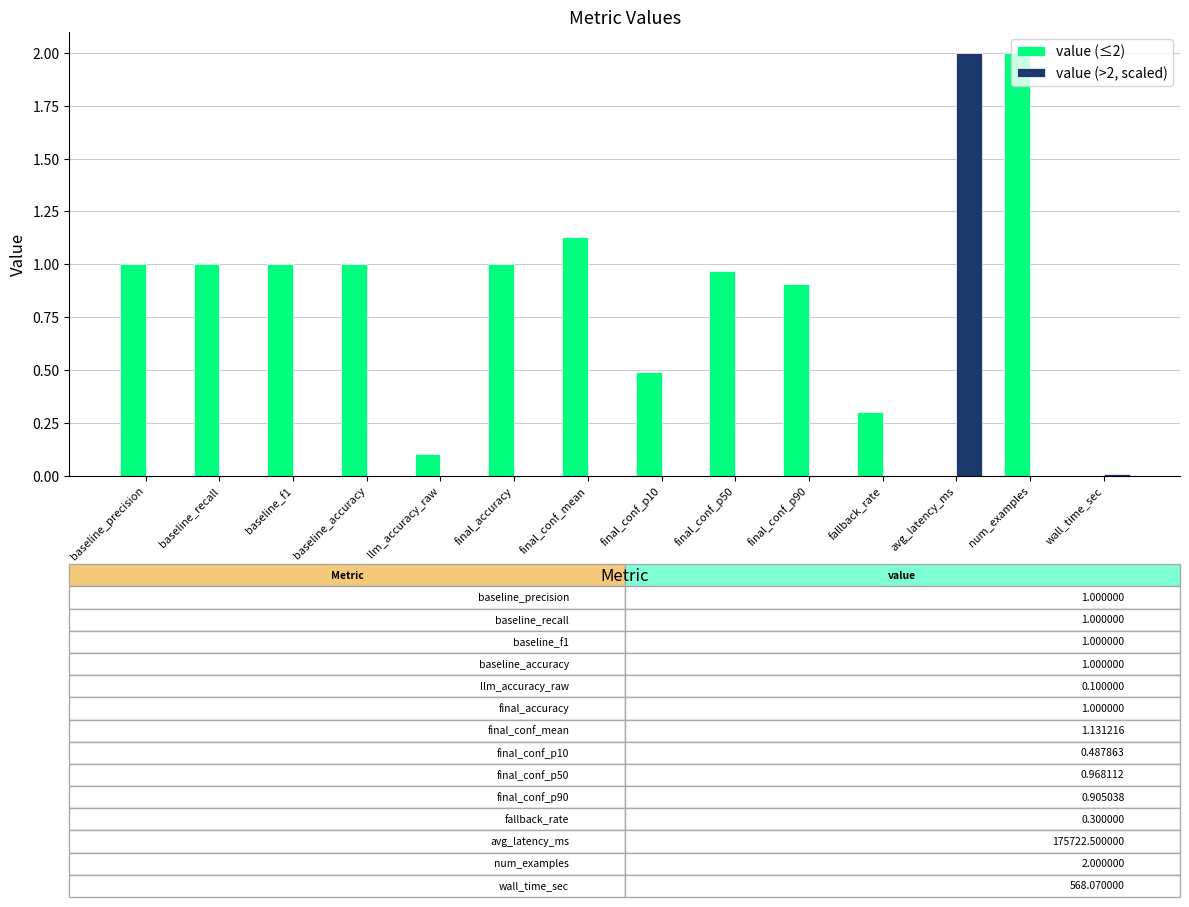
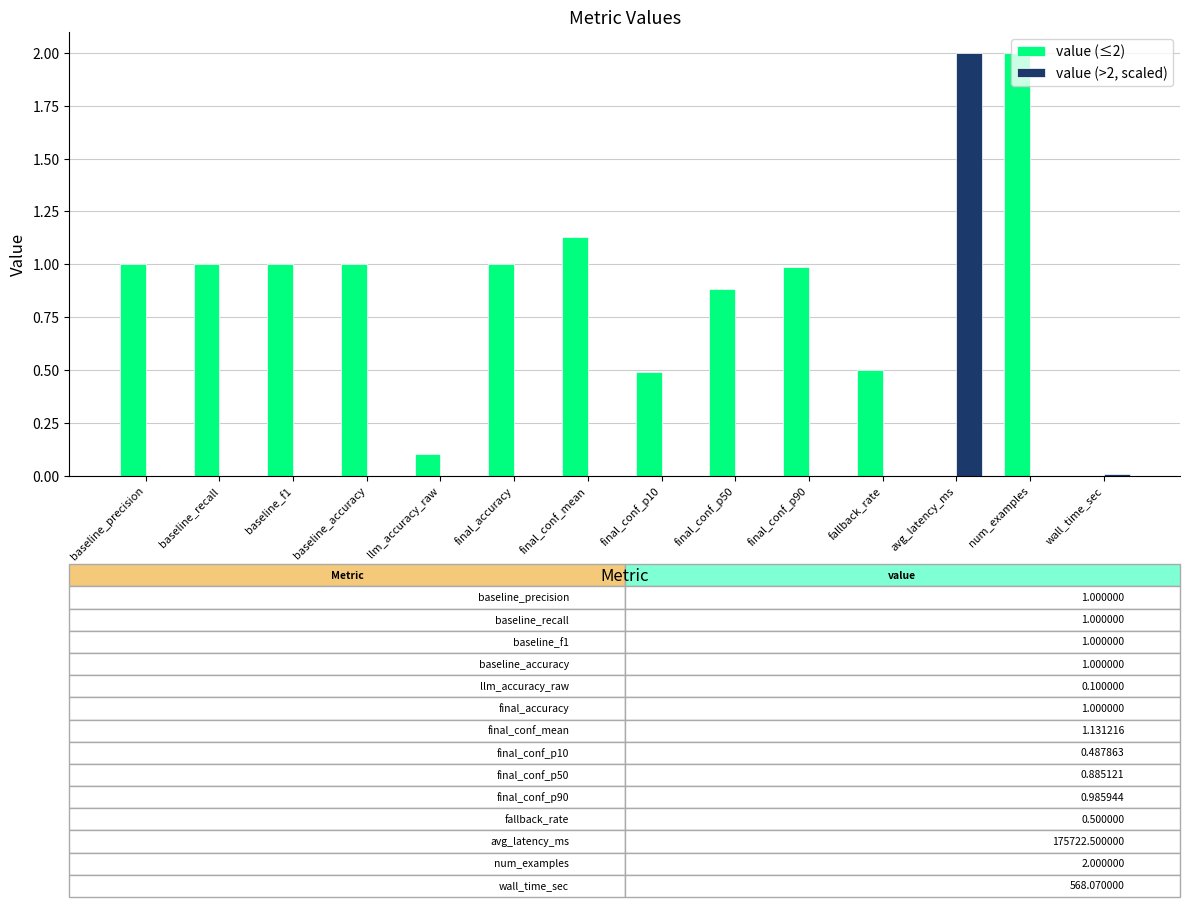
value (≤2), final_conf_p50: 0.968112 -> 0.885121
value (≤2), final_conf_p90: 0.905038 -> 0.985944
value (≤2), fallback_rate: 0.300000 -> 0.500000
